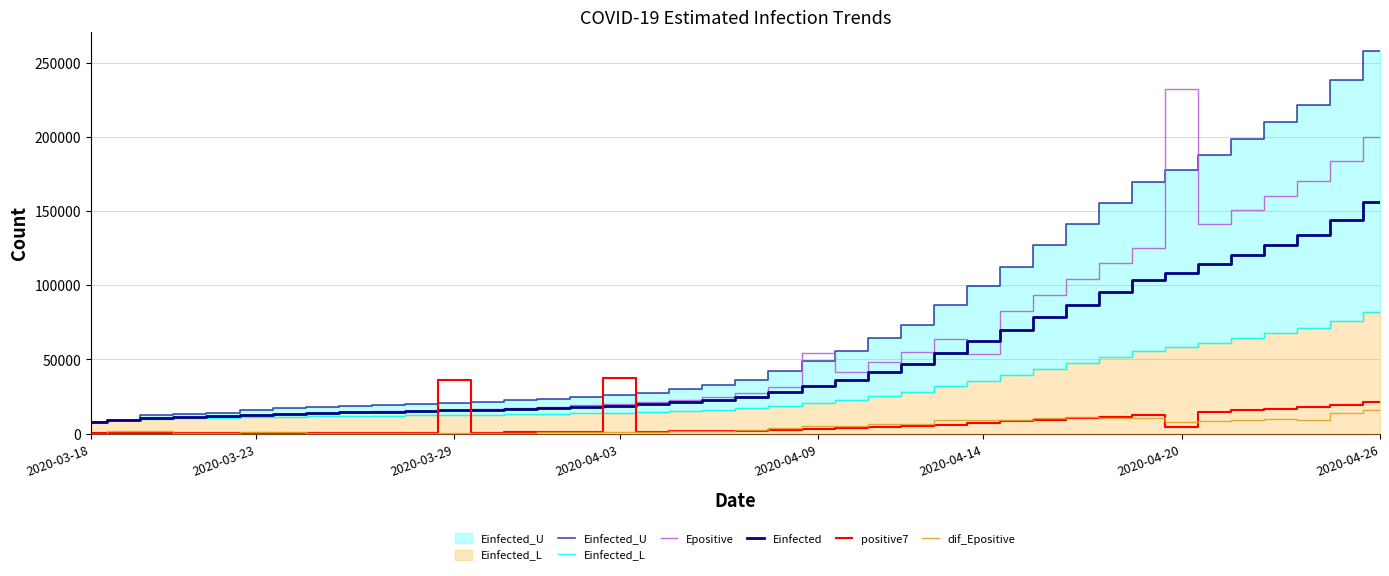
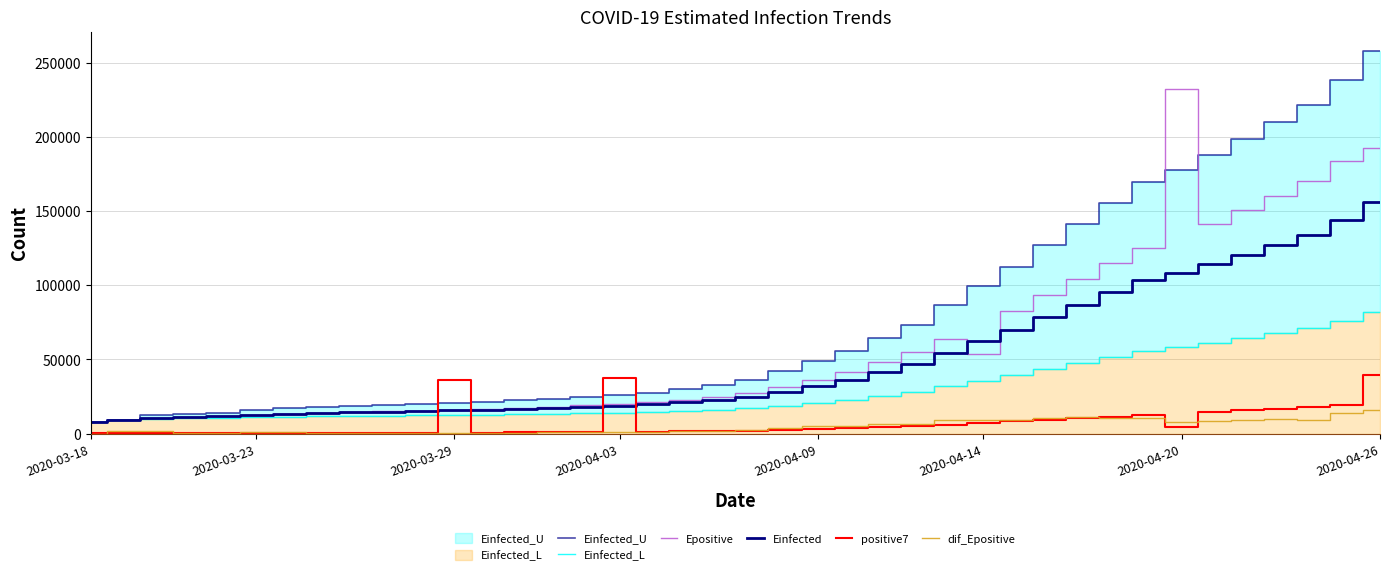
Epositive, 2020-04-09: 55000 -> 36000
Epositive, 2020-04-26: 200000 -> 193000
positive7, 2020-04-26: 21000 -> 39000
